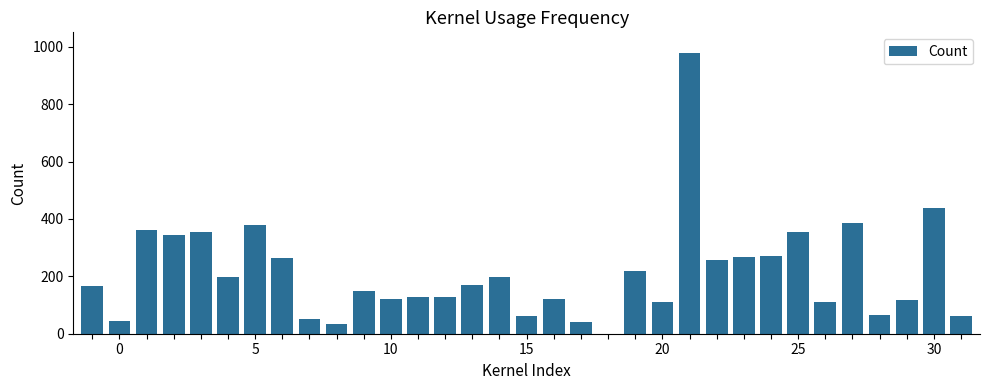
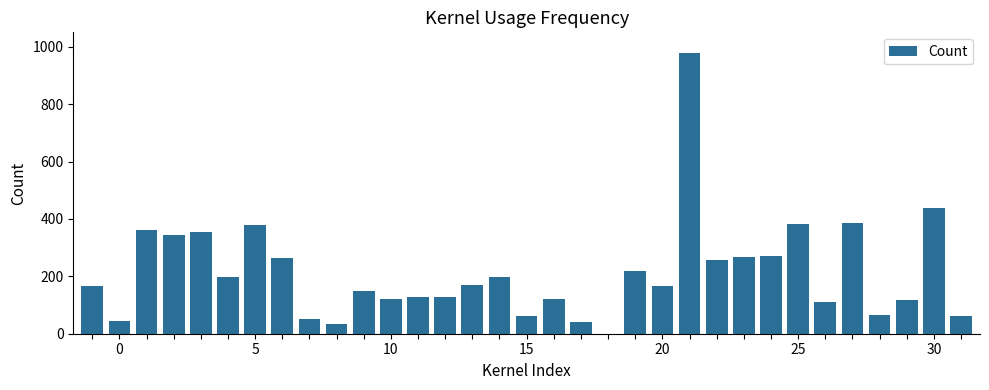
20: 110 -> 170
25: 360 -> 380
